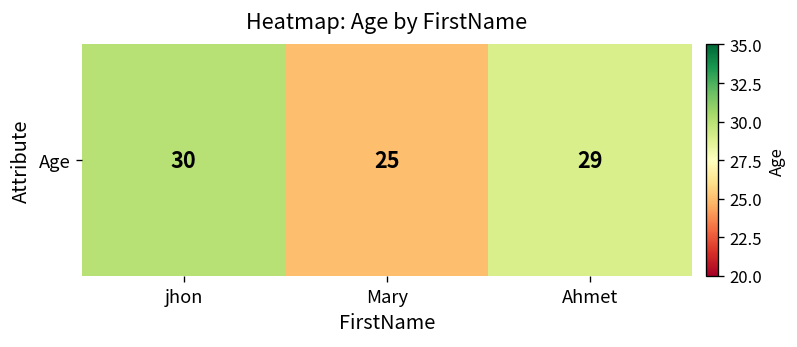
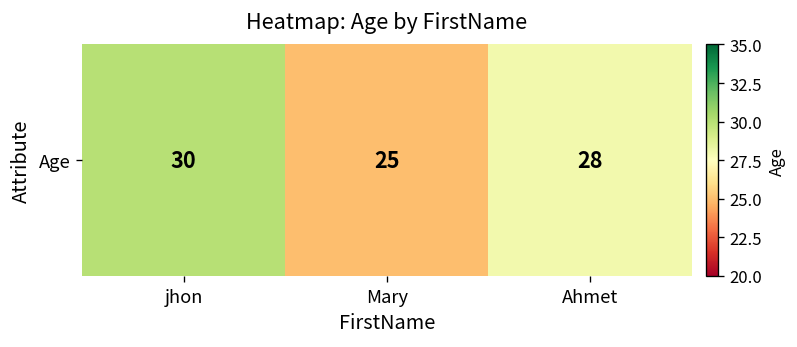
Age, Ahmet: 29 -> 28
